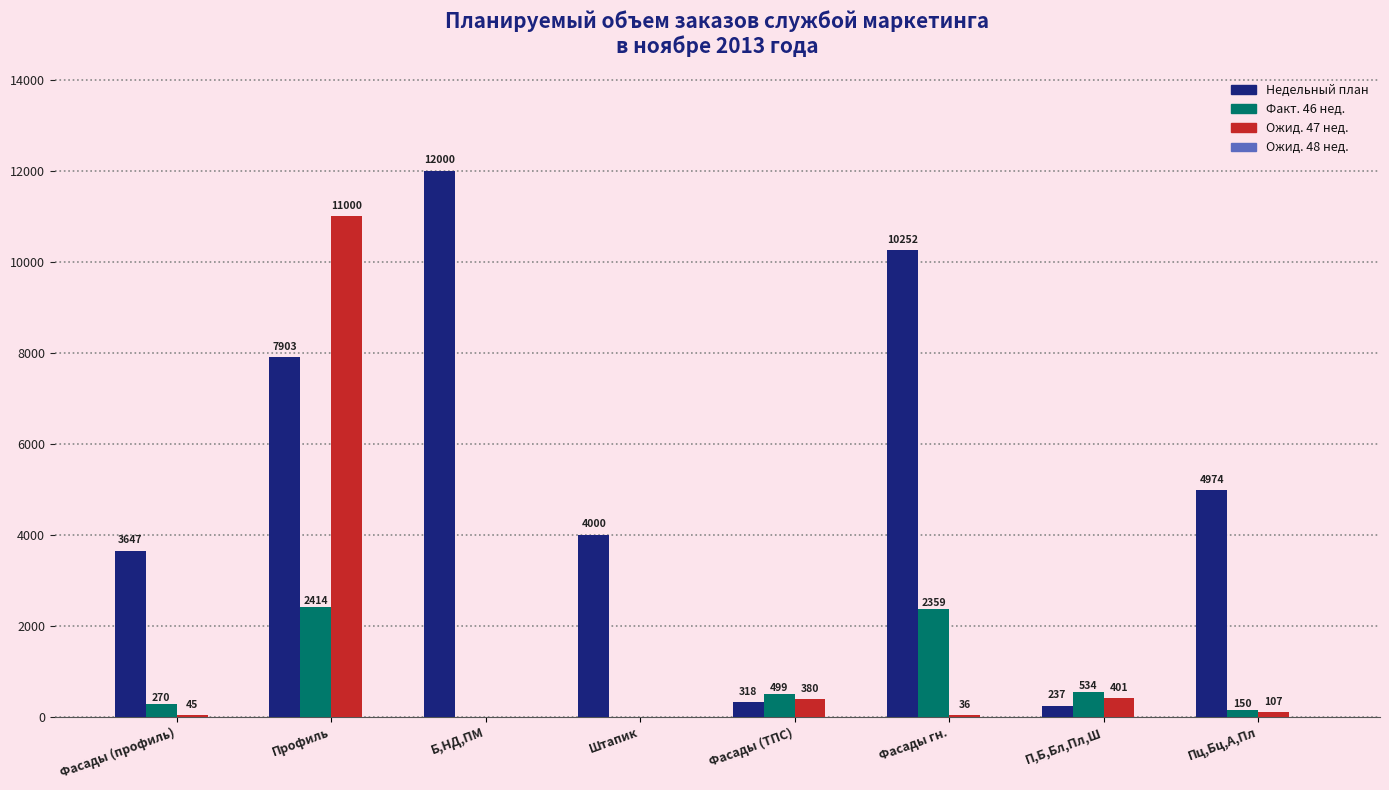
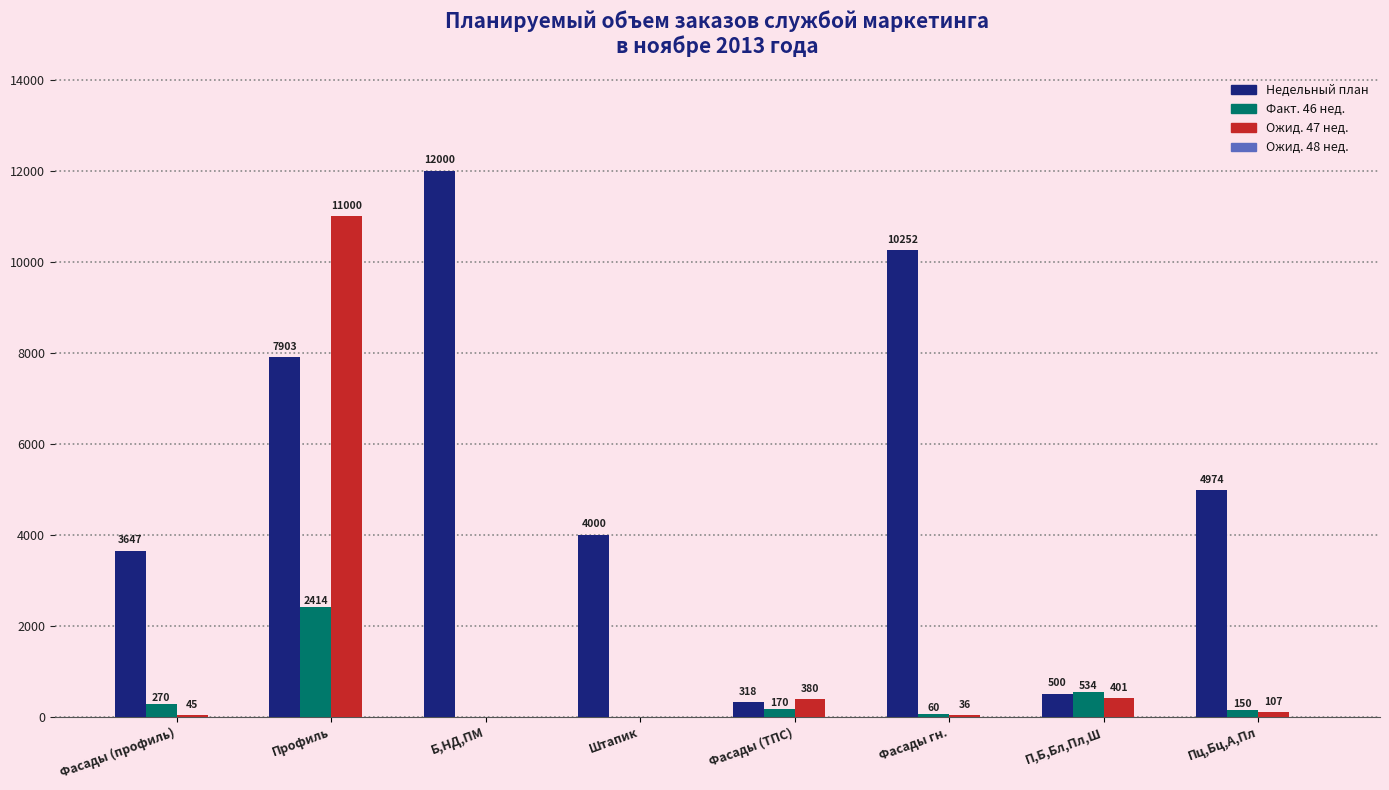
Факт. 46 нед., Фасады (ТПС): 499 -> 170
Факт. 46 нед., Фасады гн.: 2359 -> 60
Недельный план, П,Б,Бл,Пл,Ш: 237 -> 500
